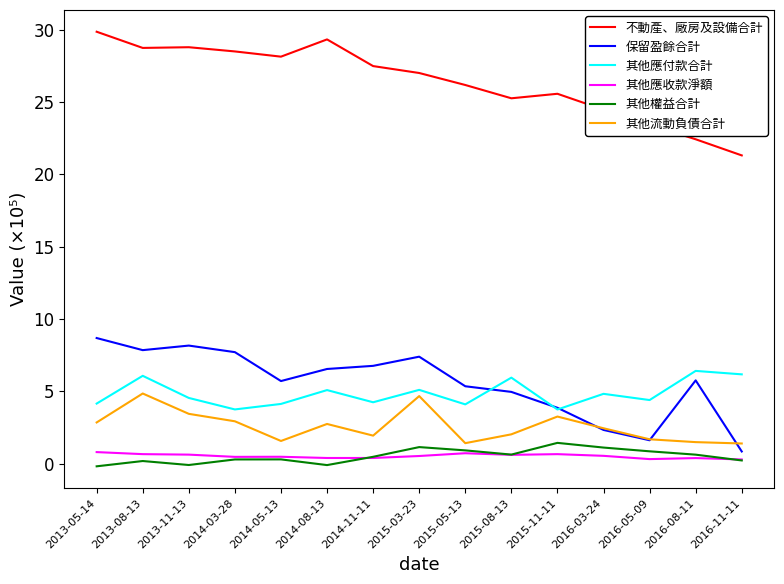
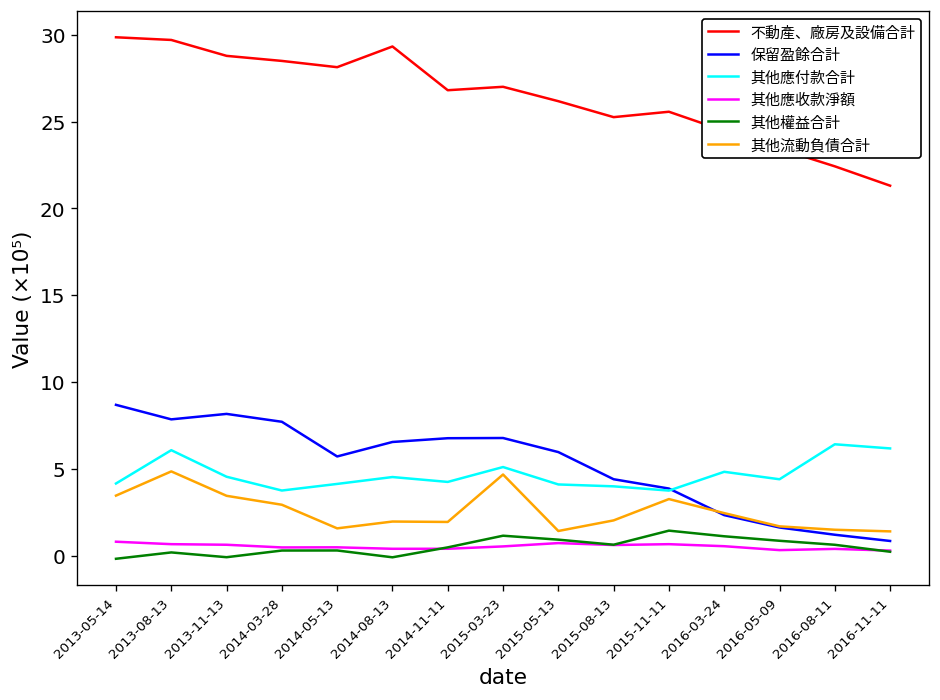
其他流動負債合計, 2013-05-14: 2.9 -> 3.5
不動產、廠房及設備合計, 2013-08-13: 28.7 -> 29.7
其他應付款合計, 2014-08-13: 5.1 -> 4.5
其他流動負債合計, 2014-08-13: 2.7 -> 2.0
不動產、廠房及設備合計, 2014-11-11: 27.5 -> 26.8
保留盈餘合計, 2015-03-23: 7.4 -> 6.8
保留盈餘合計, 2015-05-13: 5.4 -> 6.0
保留盈餘合計, 2015-08-13: 5.0 -> 4.4
其他應付款合計, 2015-08-13: 5.9 -> 4.0
保留盈餘合計, 2016-08-11: 5.8 -> 1.2
